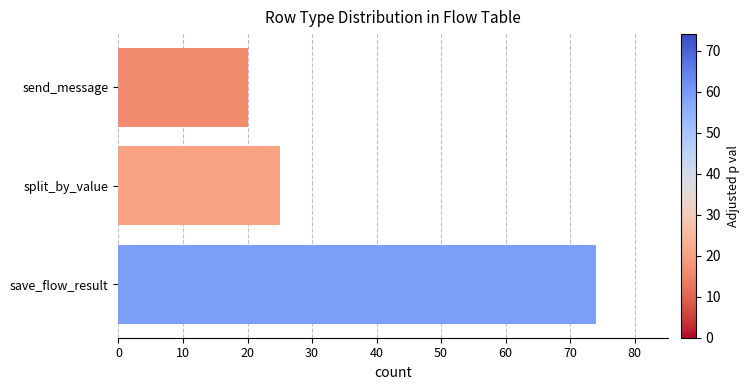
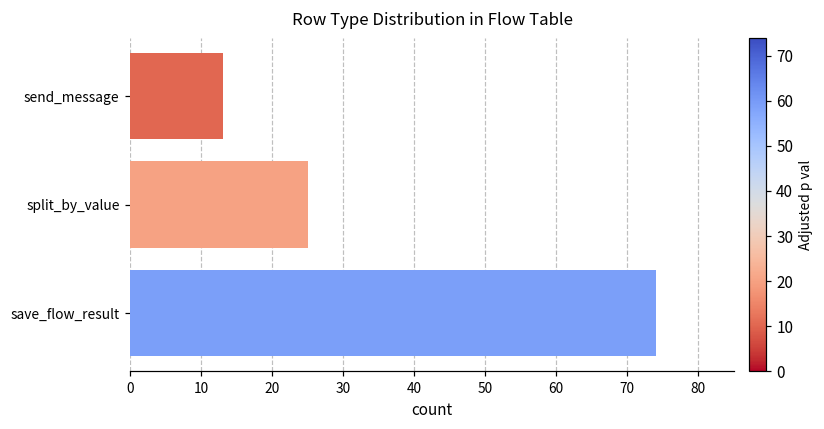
send_message: 20 -> 13
